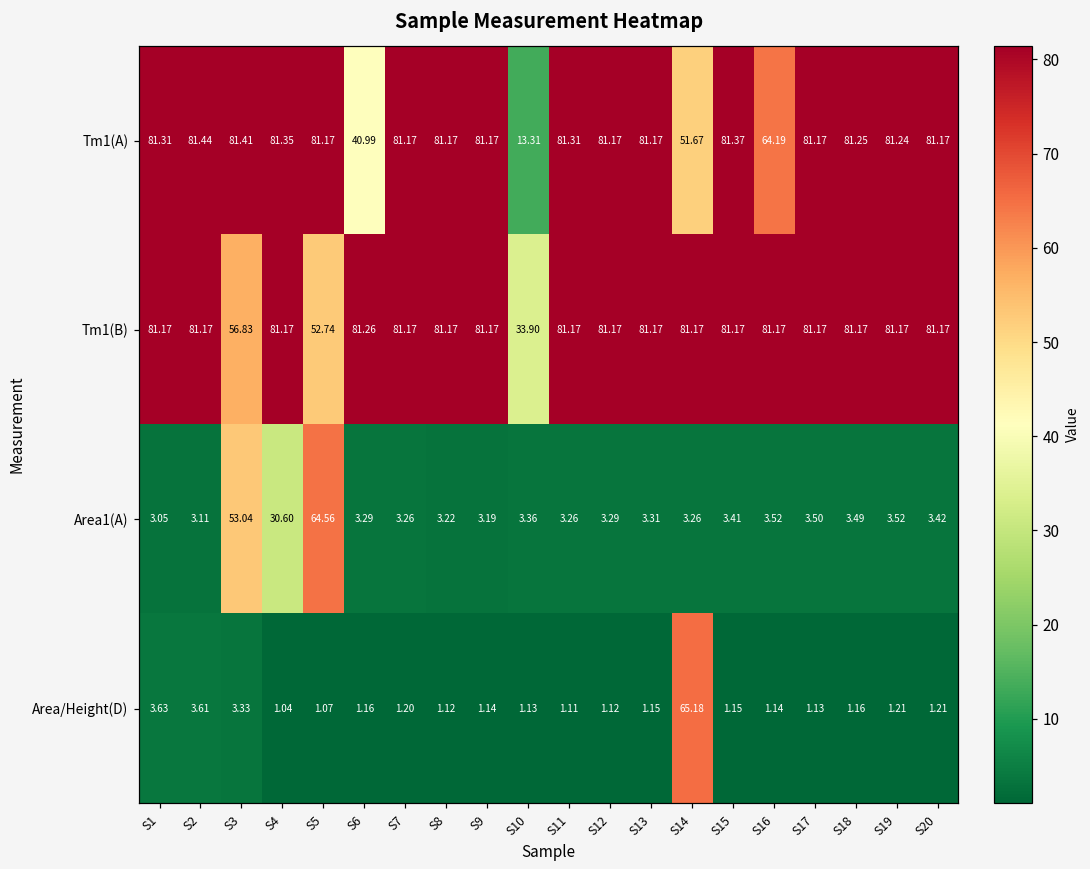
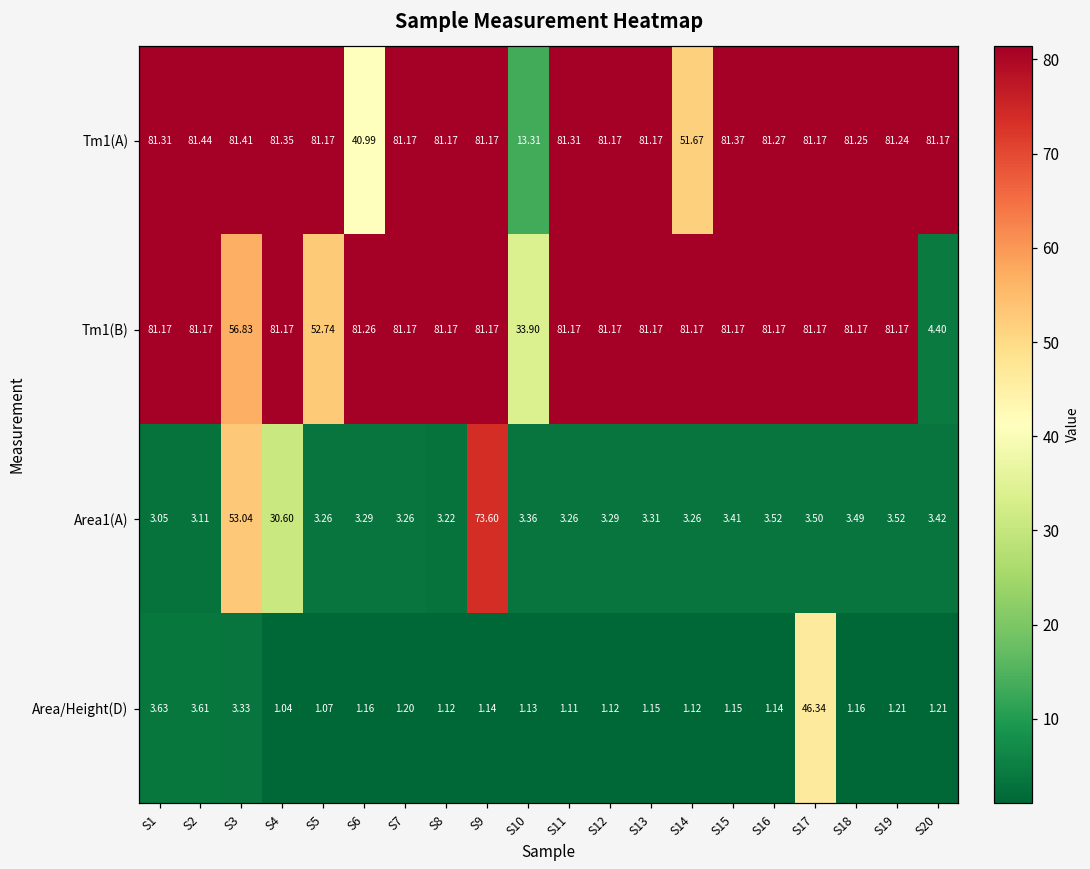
Tm1(A), S16: 64.19 -> 81.27
Tm1(B), S20: 81.17 -> 4.40
Area1(A), S5: 64.56 -> 3.26
Area1(A), S9: 3.19 -> 73.60
Area/Height(D), S14: 65.18 -> 1.12
Area/Height(D), S17: 1.13 -> 46.34
